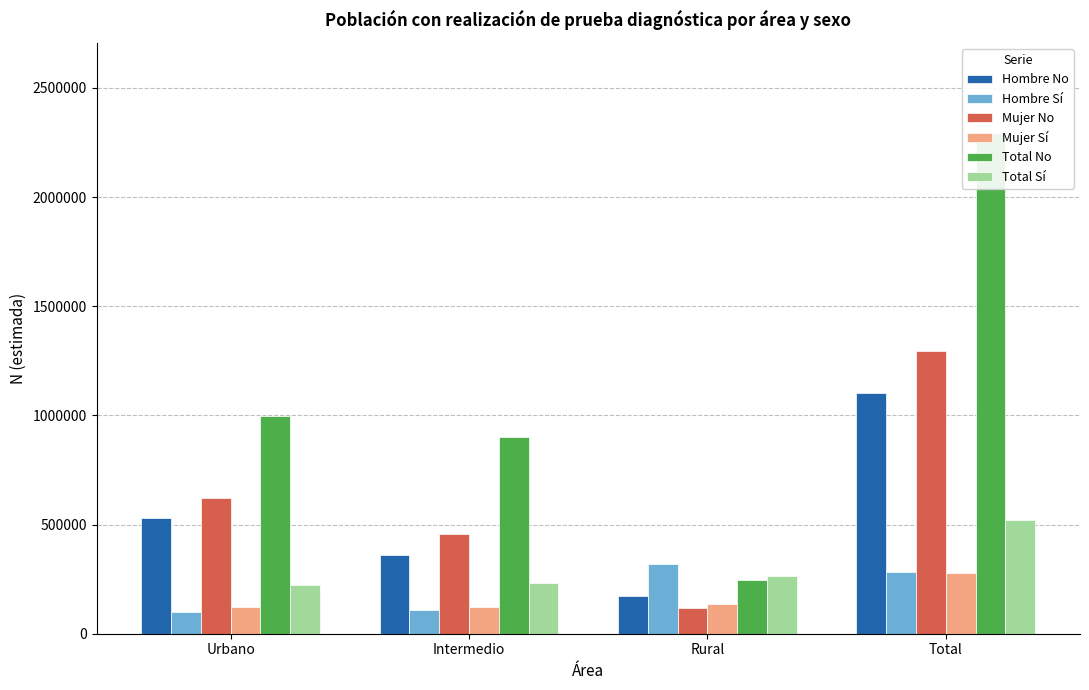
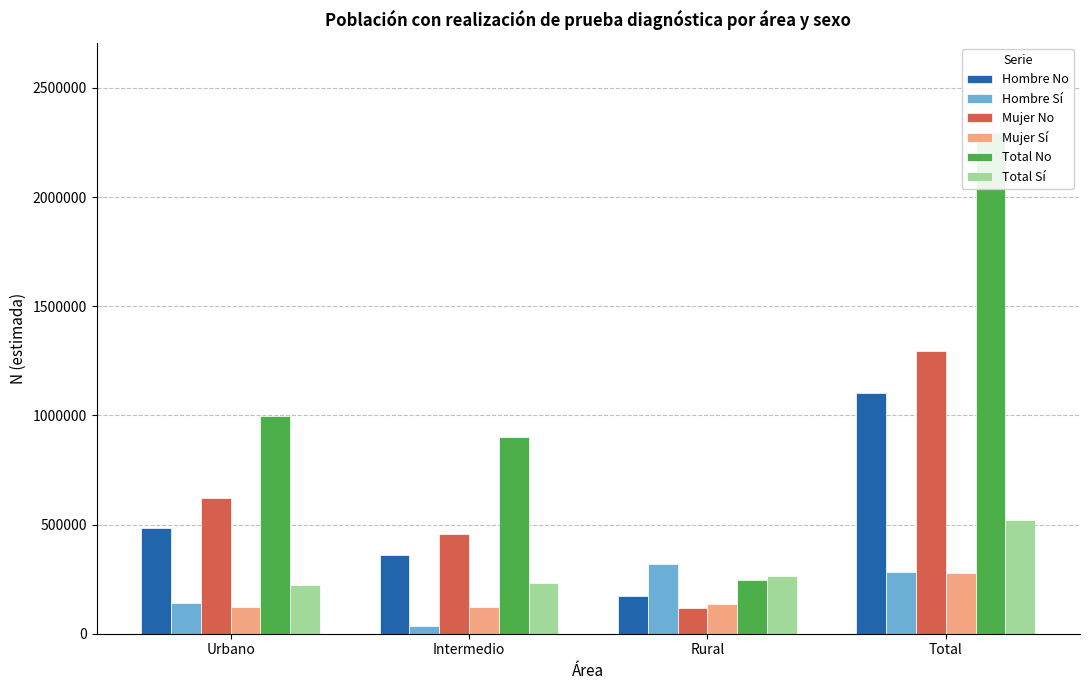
Hombre No, Urbano: 530000 -> 480000
Hombre Sí, Urbano: 100000 -> 140000
Hombre Sí, Intermedio: 110000 -> 40000
